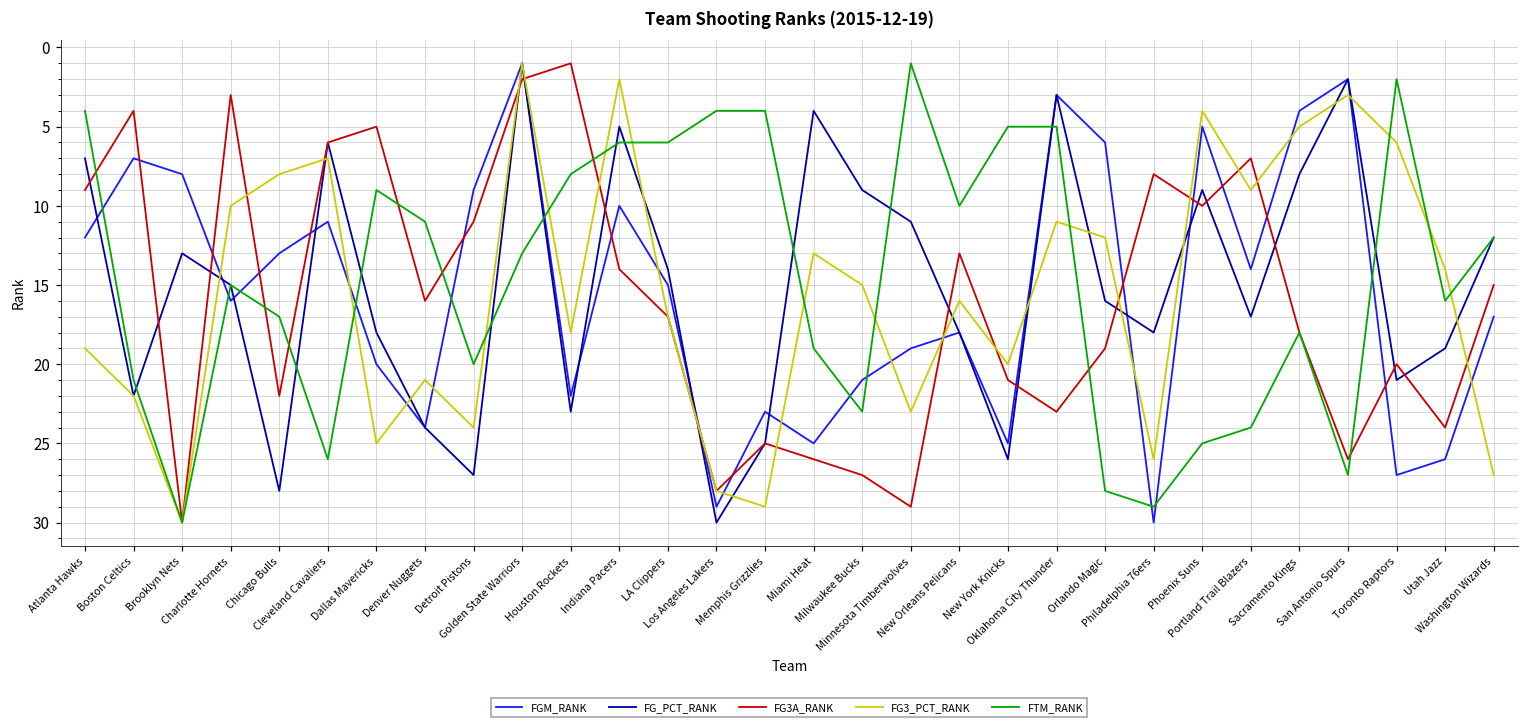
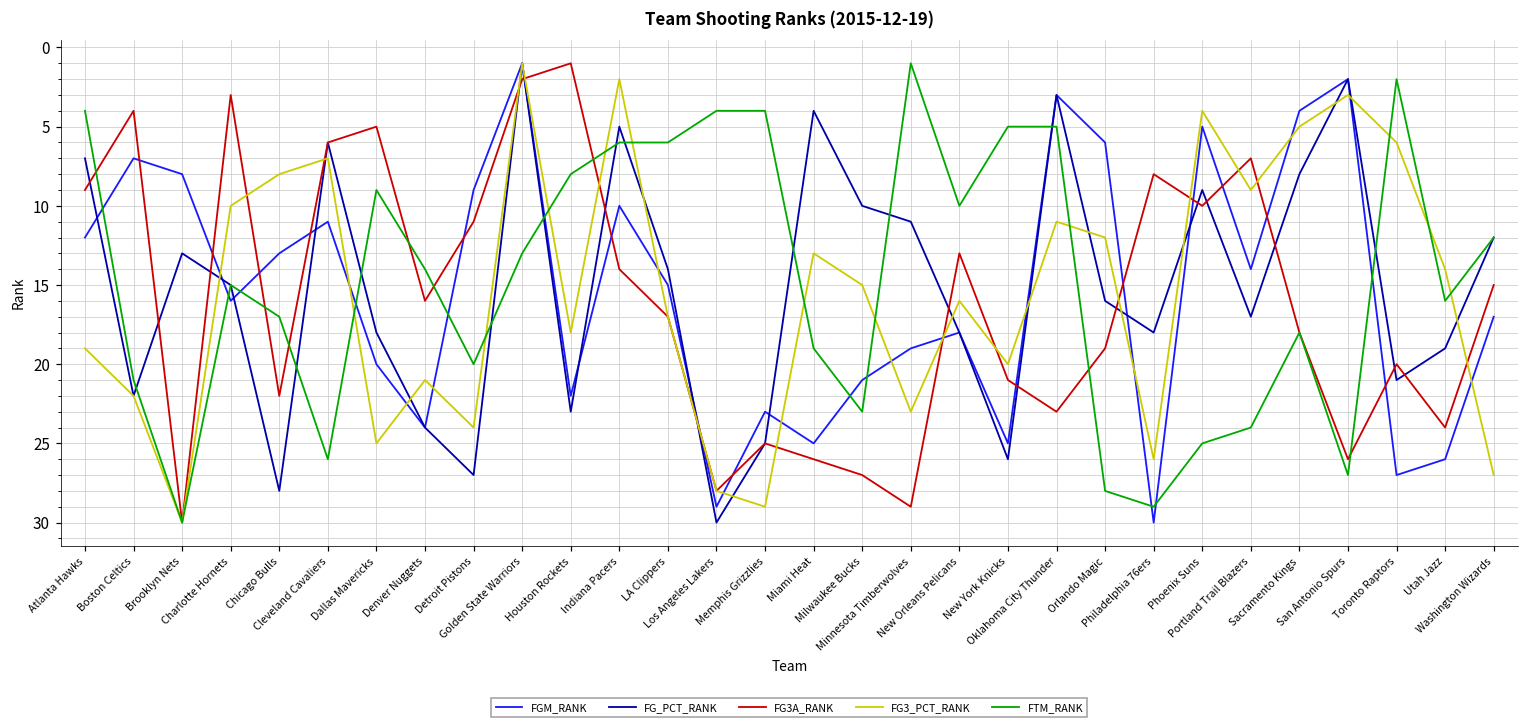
FTM_RANK, Denver Nuggets: 11 -> 14
FG_PCT_RANK, Milwaukee Bucks: 9 -> 10
